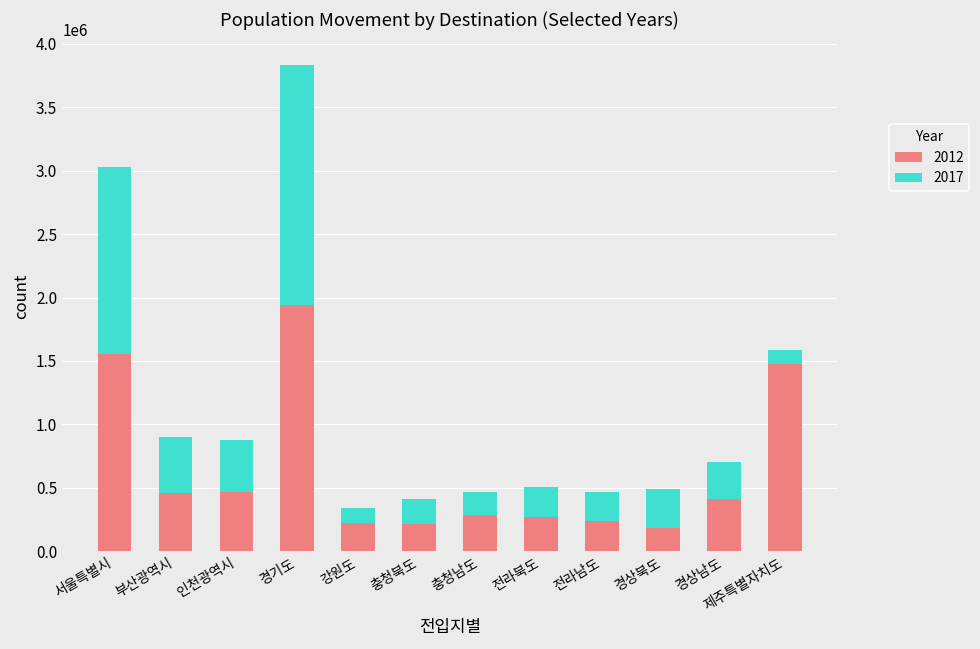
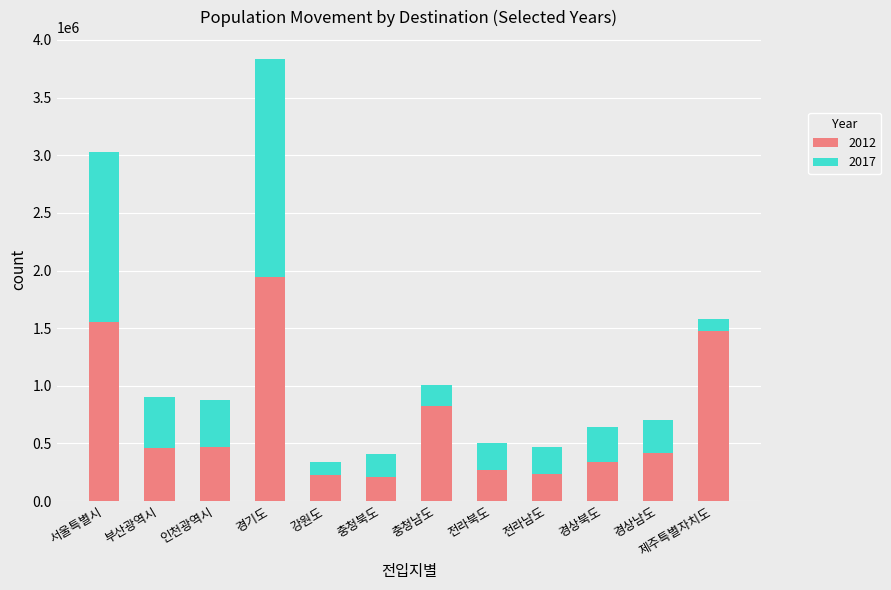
2012, 충청남도: 290000 -> 830000
2012, 경상북도: 180000 -> 340000
